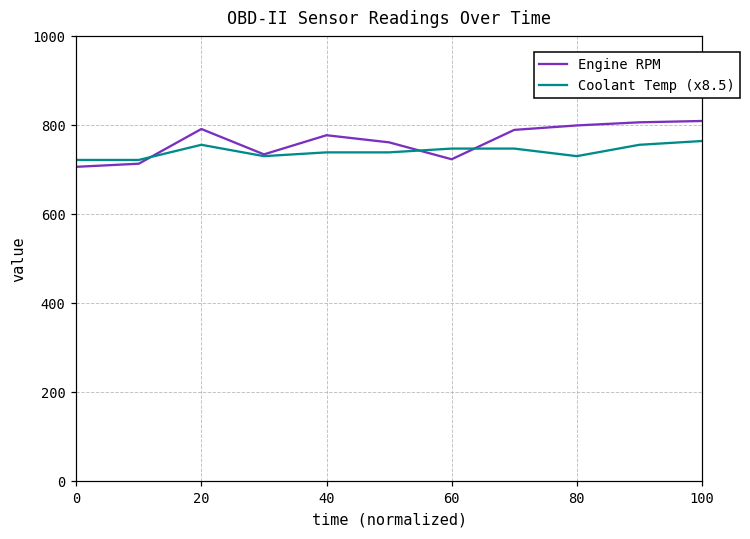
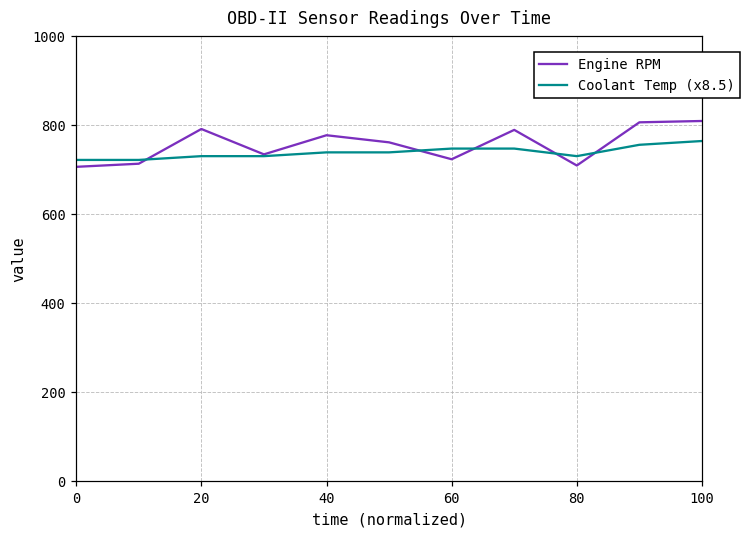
Coolant Temp (x8.5), 20: 760 -> 730
Engine RPM, 80: 800 -> 710
